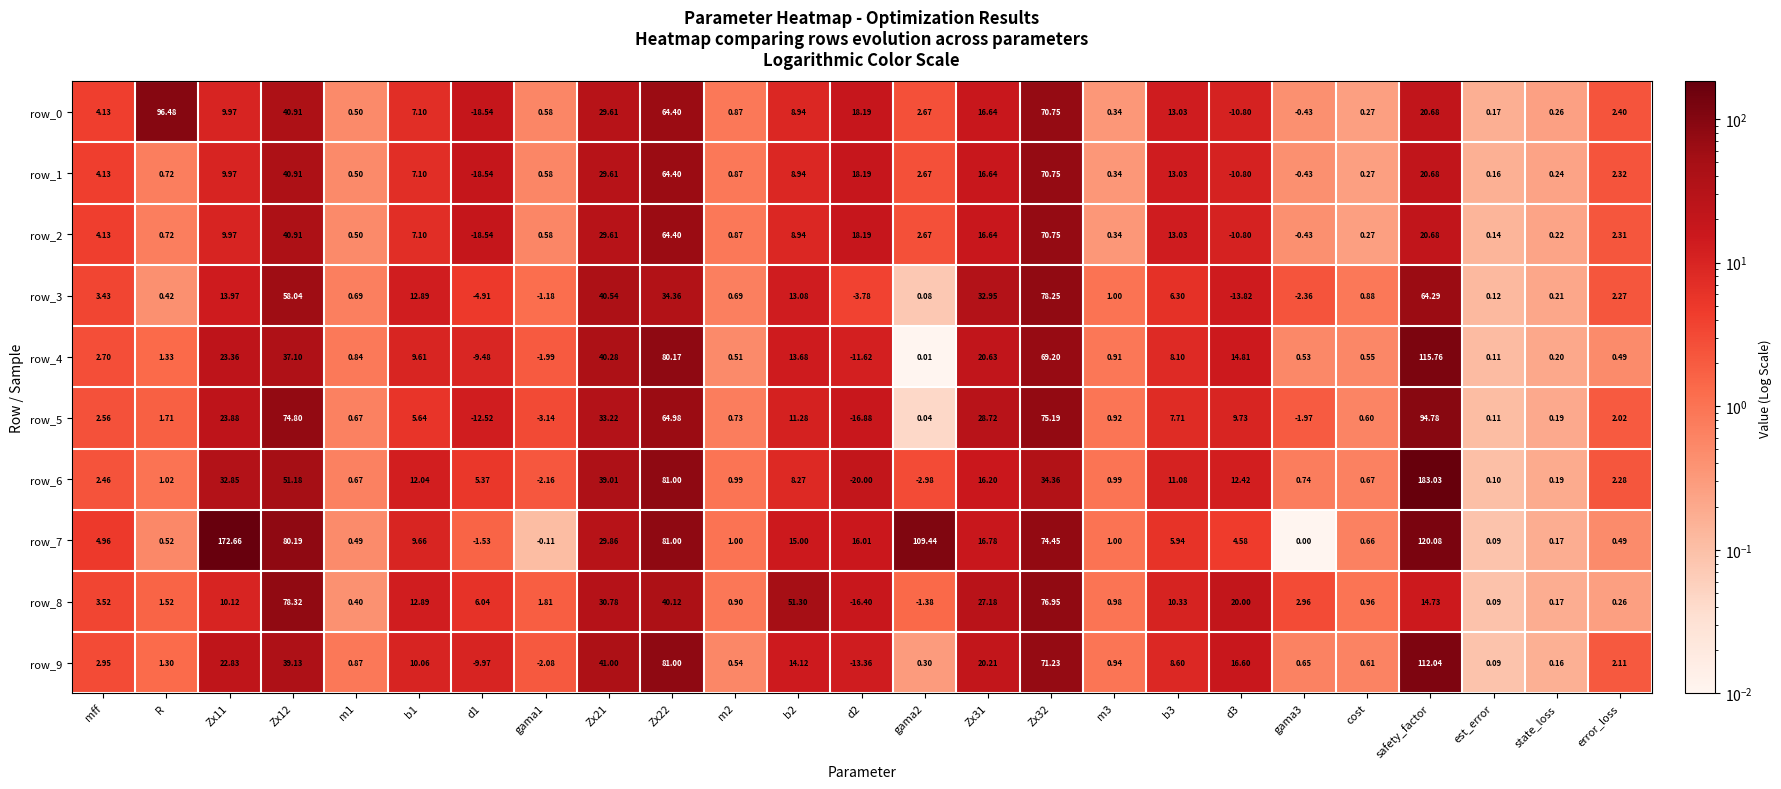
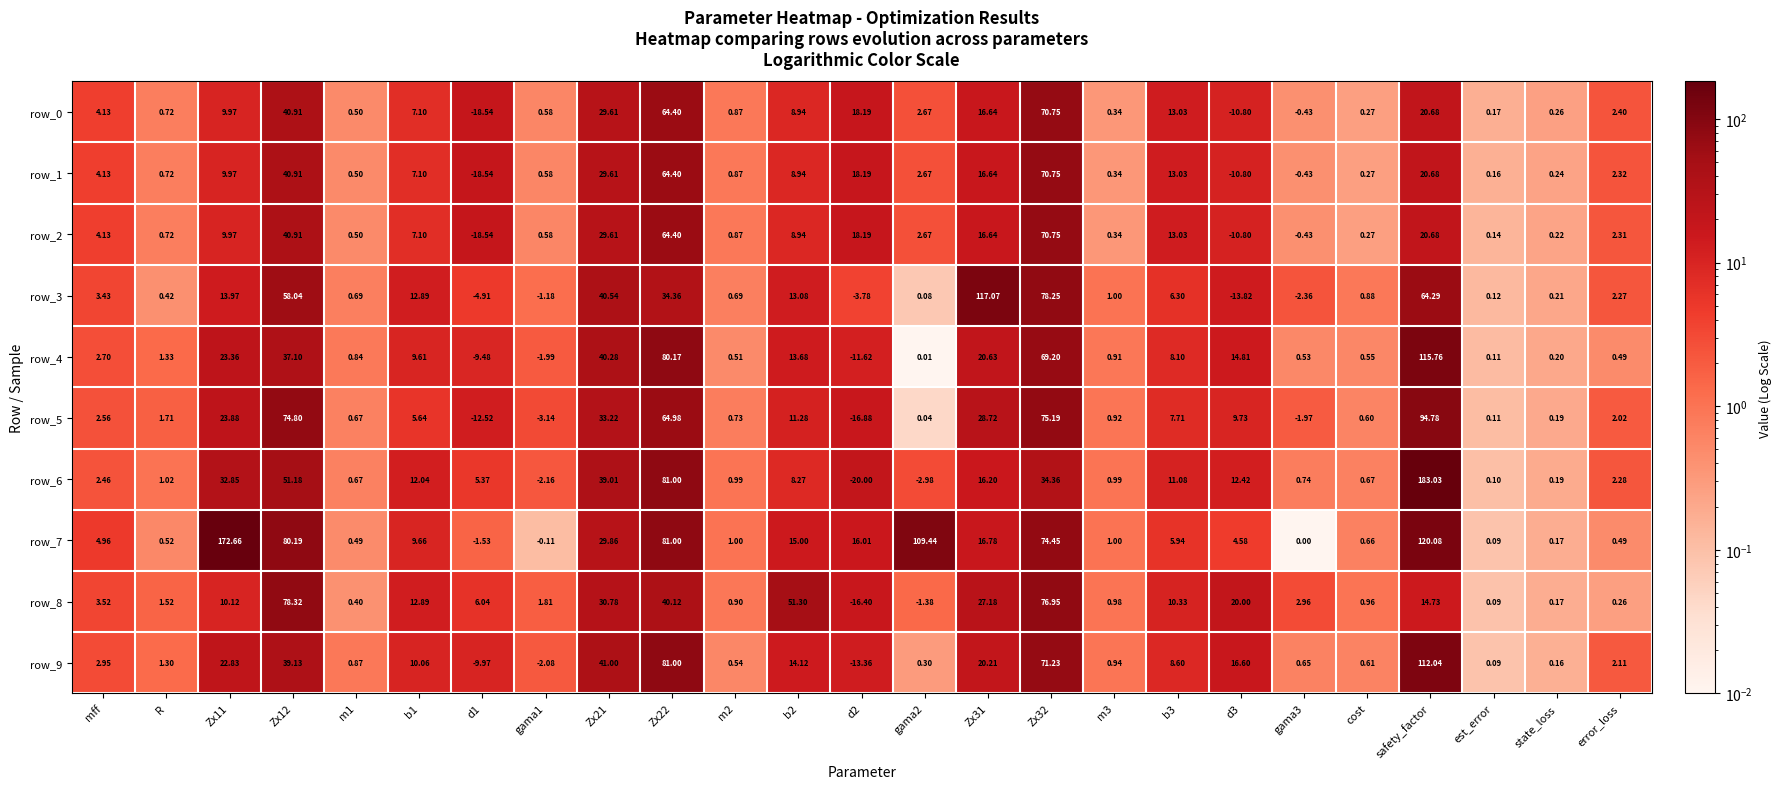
row_0, R: 96.48 -> 0.72
row_3, Zx31: 32.95 -> 117.07
